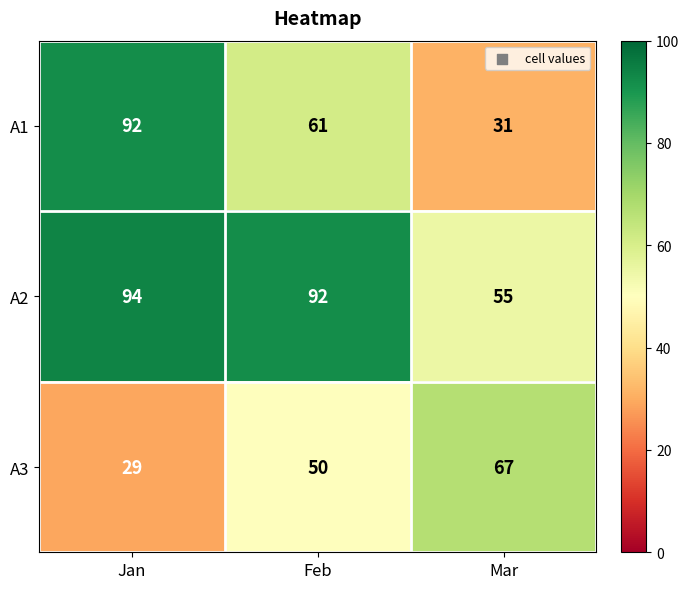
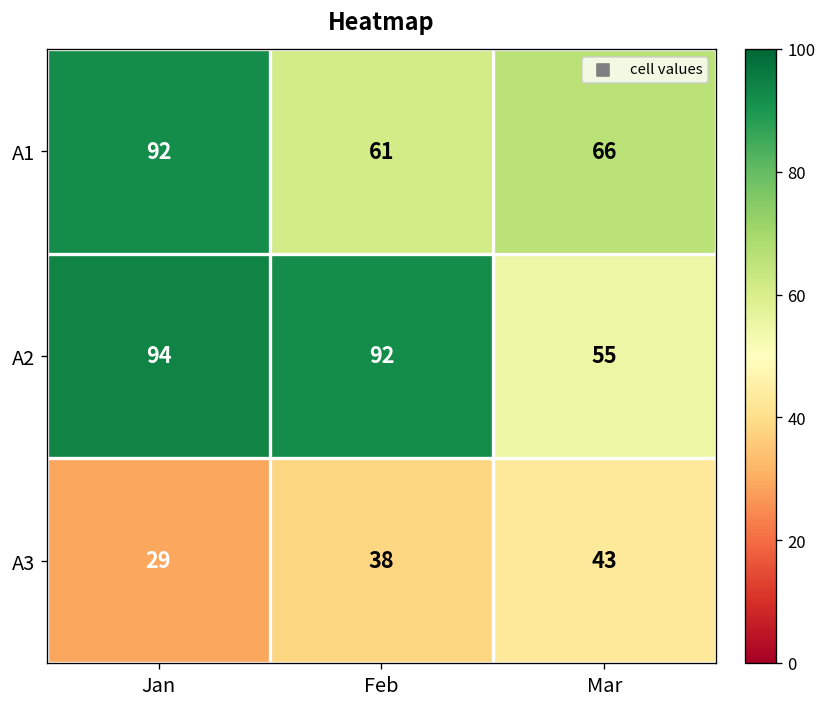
A1, Mar: 31 -> 66
A3, Feb: 50 -> 38
A3, Mar: 67 -> 43
